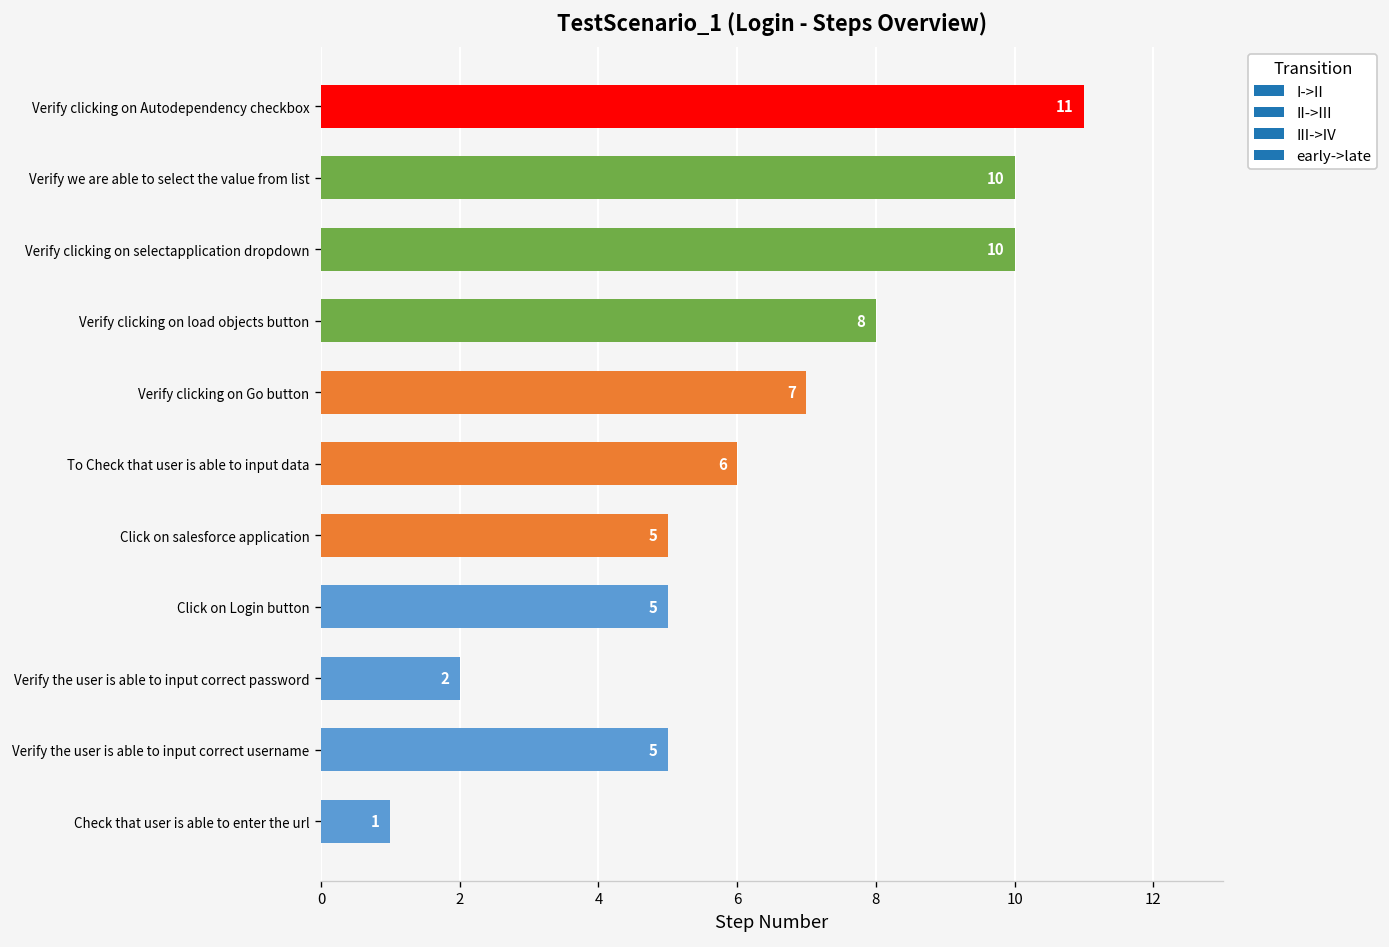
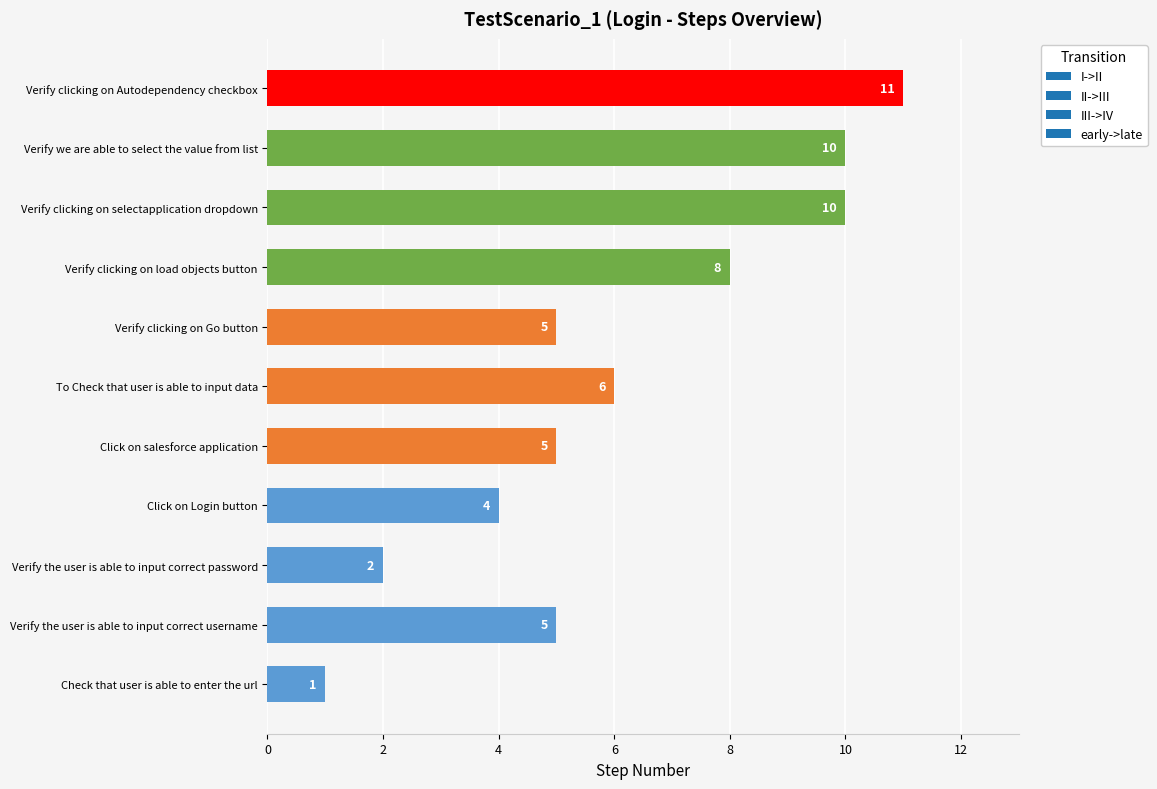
Verify clicking on Go button: 7 -> 5
Click on Login button: 5 -> 4
